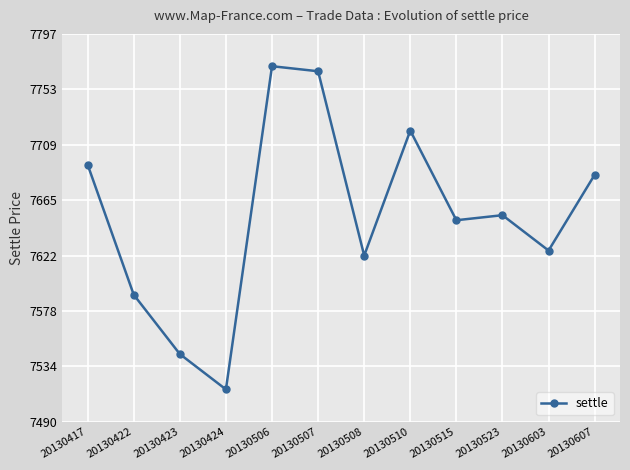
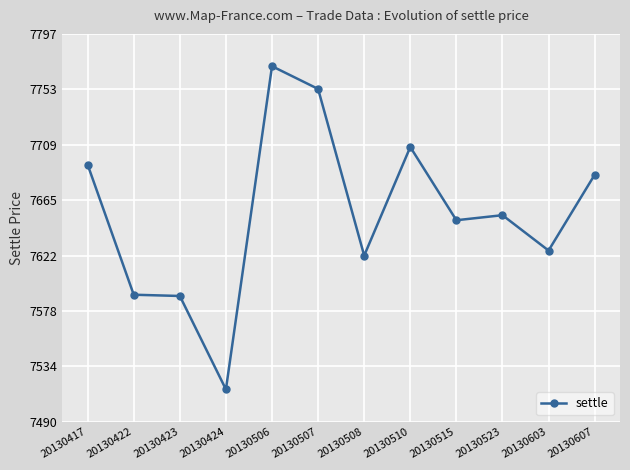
20130423: 7544 -> 7590
20130507: 7768 -> 7754
20130510: 7721 -> 7708
